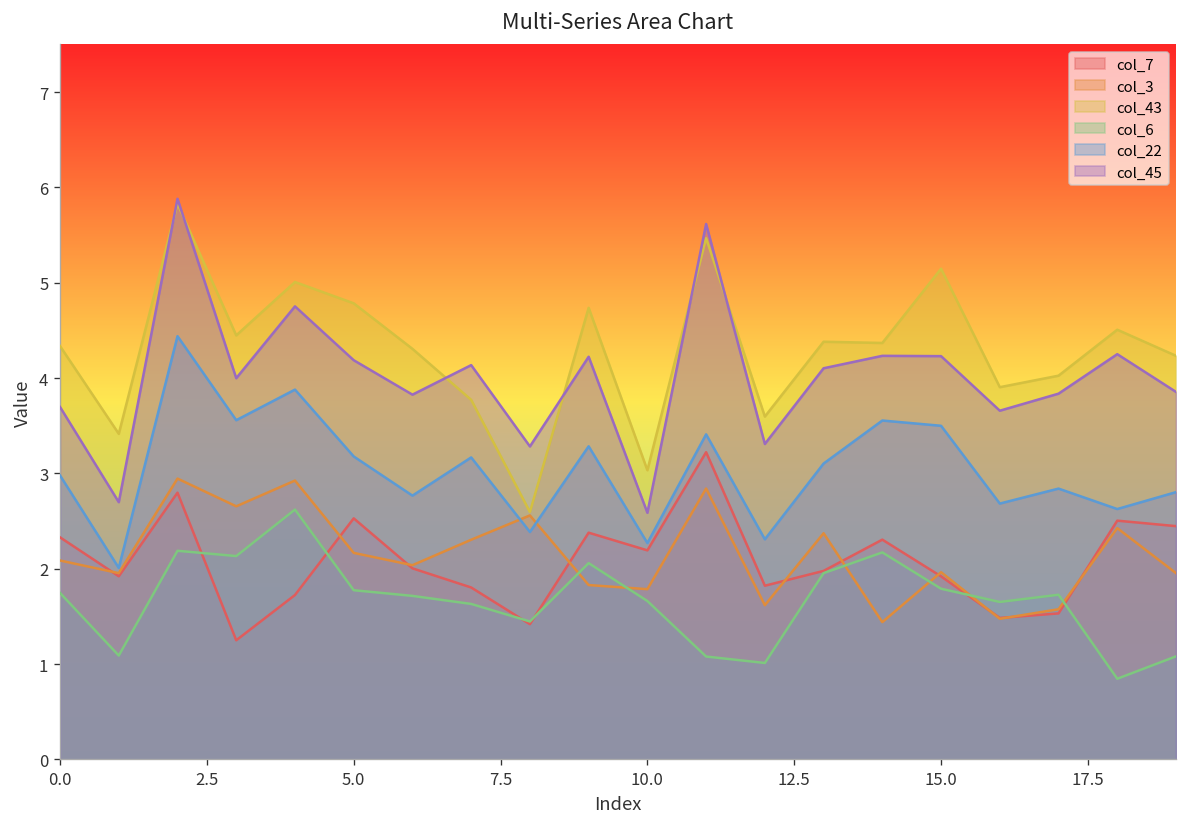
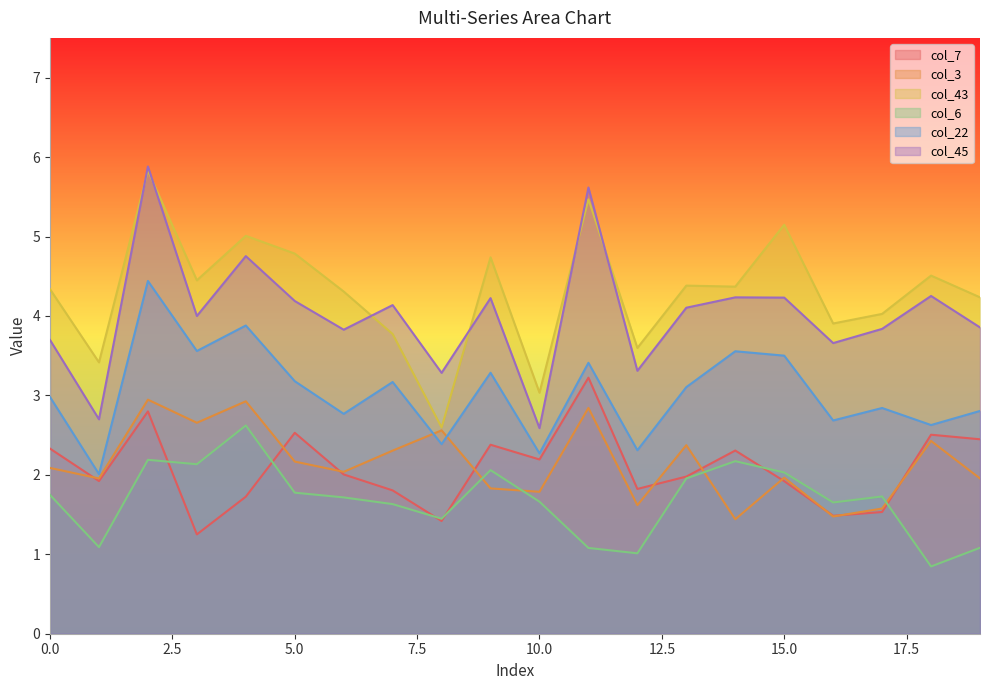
col_6, 15.0: 1.8 -> 2.0
